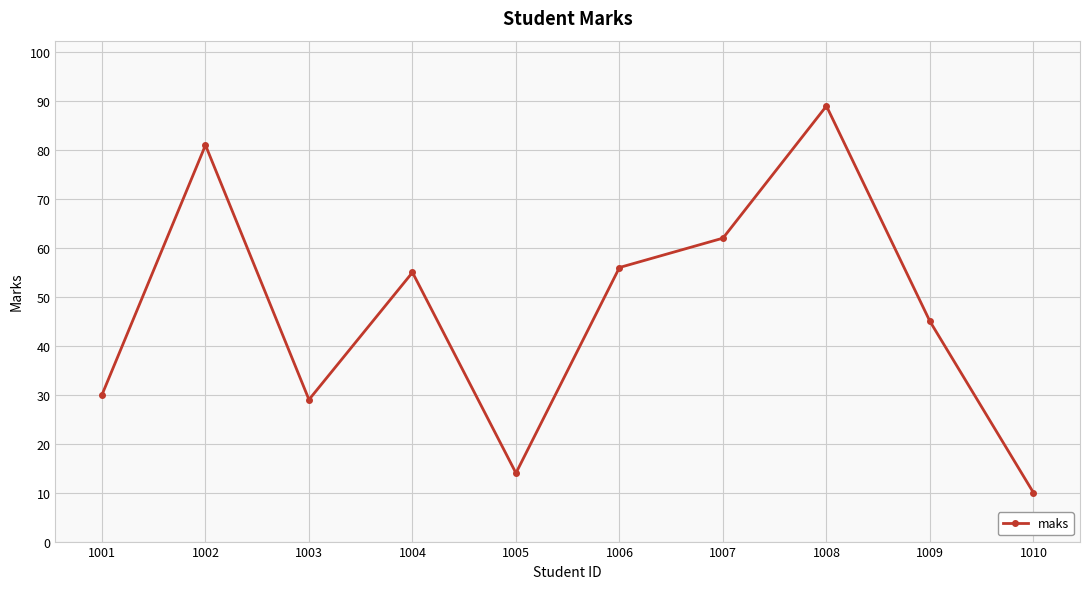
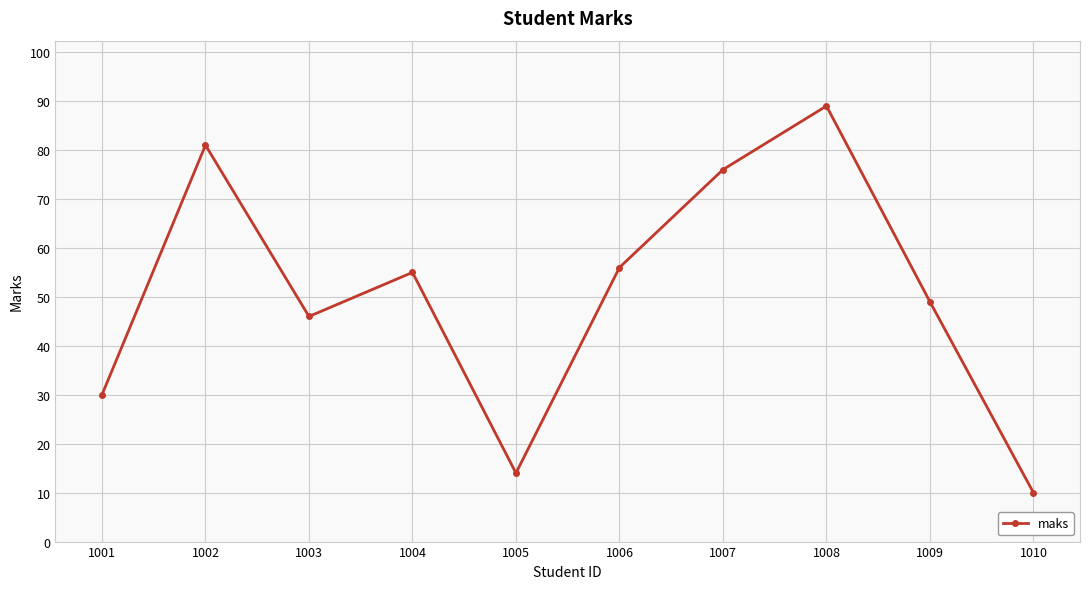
1003: 29 -> 46
1007: 62 -> 76
1009: 45 -> 49
